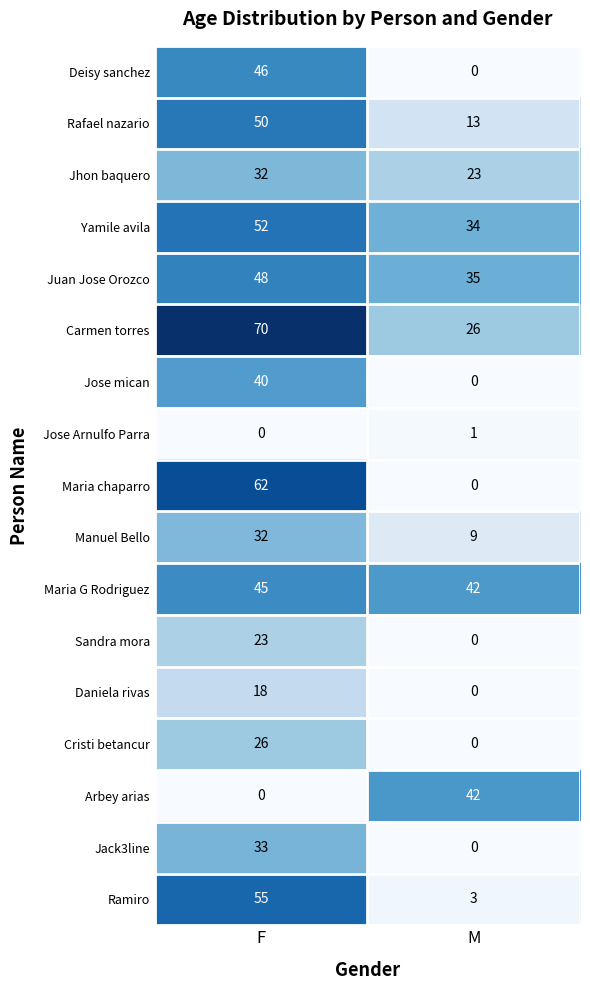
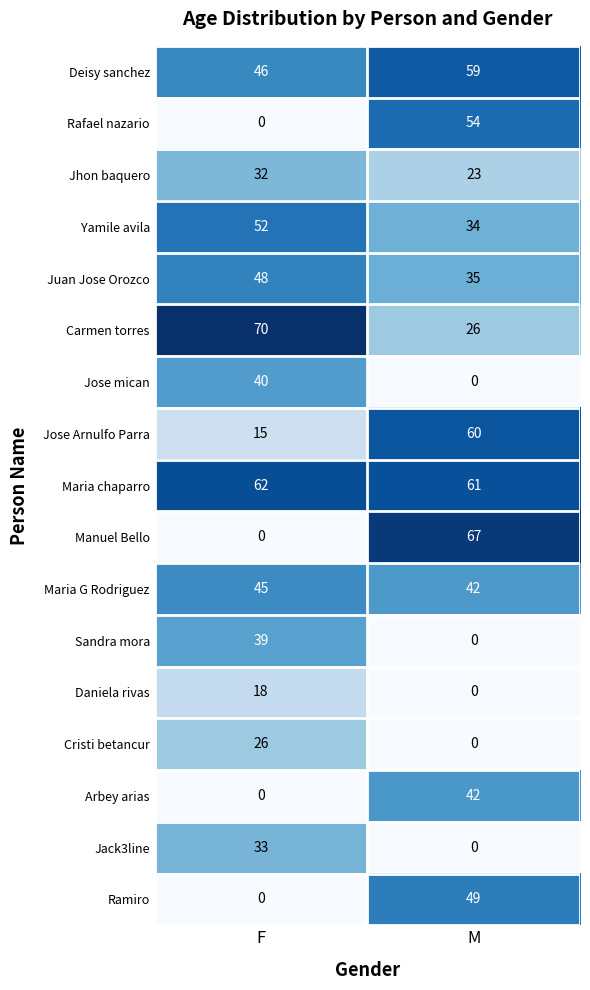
Deisy sanchez, M: 0 -> 59
Rafael nazario, F: 50 -> 0
Rafael nazario, M: 13 -> 54
Jose Arnulfo Parra, F: 0 -> 15
Jose Arnulfo Parra, M: 1 -> 60
Maria chaparro, M: 0 -> 61
Manuel Bello, F: 32 -> 0
Manuel Bello, M: 9 -> 67
Sandra mora, F: 23 -> 39
Ramiro, F: 55 -> 0
Ramiro, M: 3 -> 49
